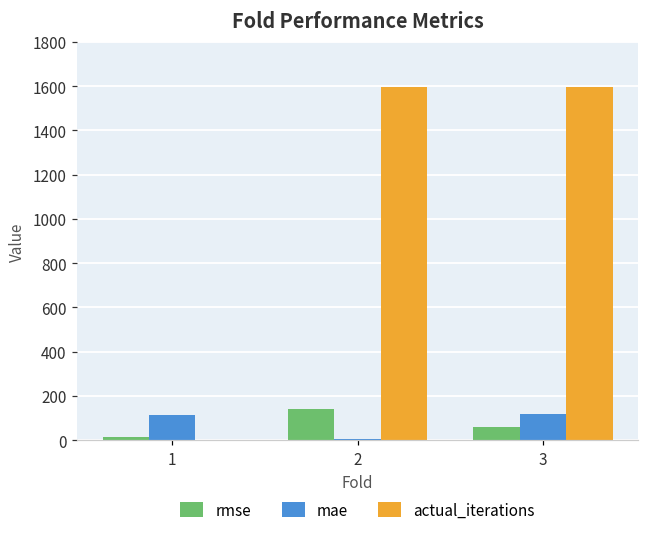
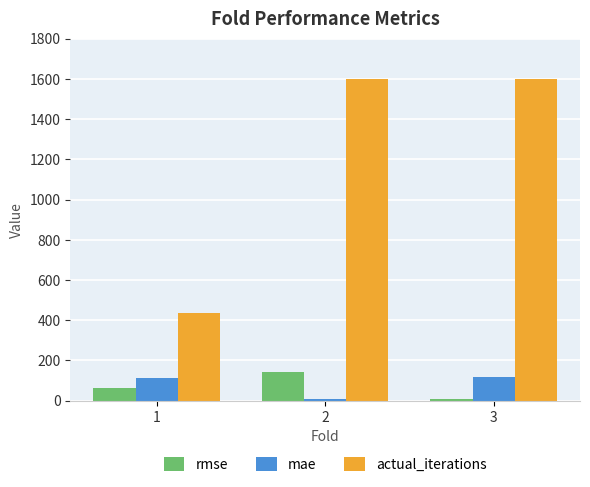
rmse, 1: 20 -> 60
actual_iterations, 1: 0 -> 440
rmse, 3: 60 -> 10
